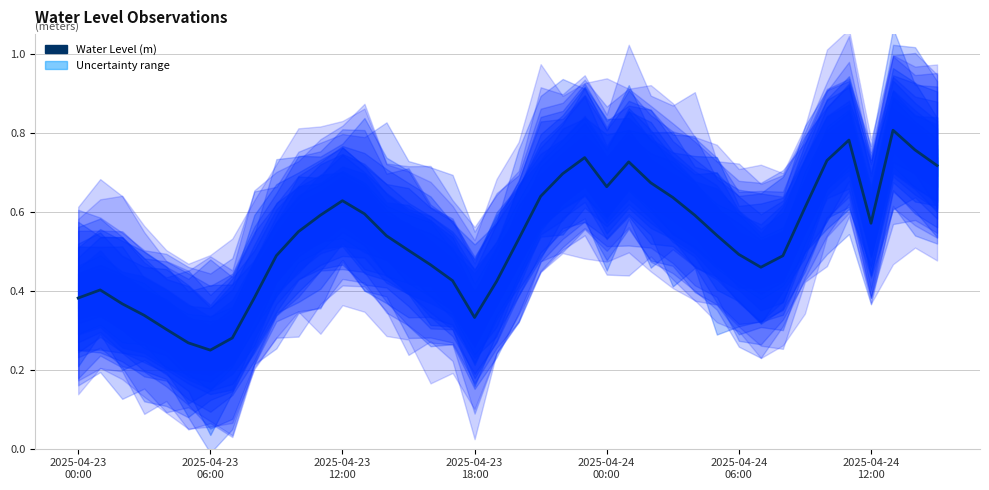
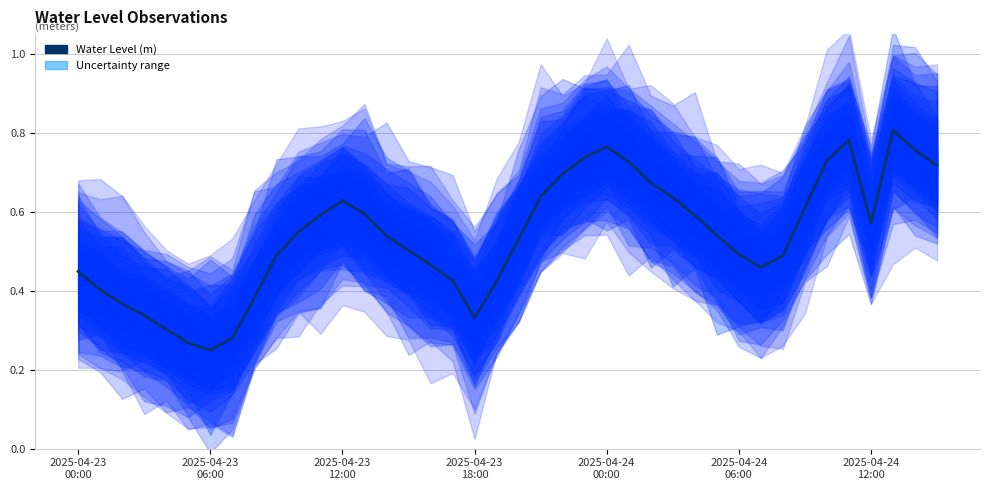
Water Level (m), 2025-04-23 00:00: 0.38 -> 0.45
Water Level (m), 2025-04-24 00:00: 0.66 -> 0.76
